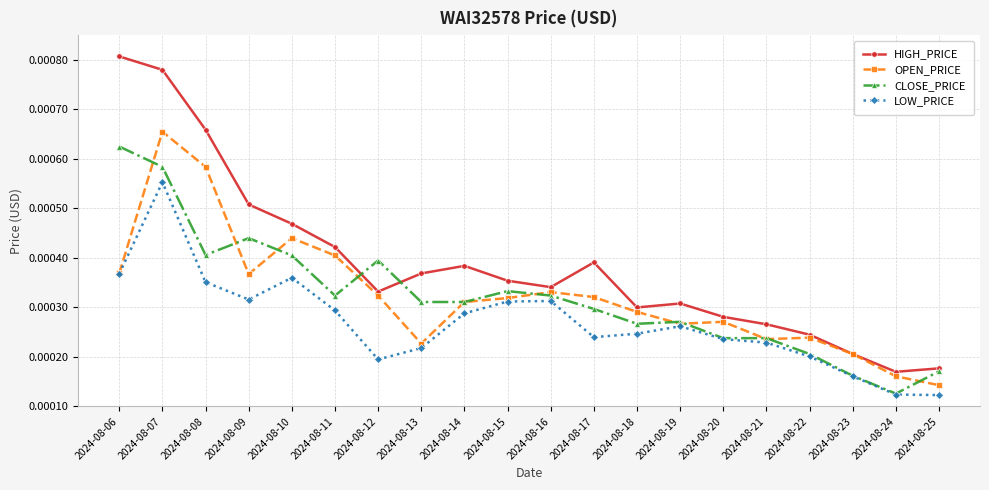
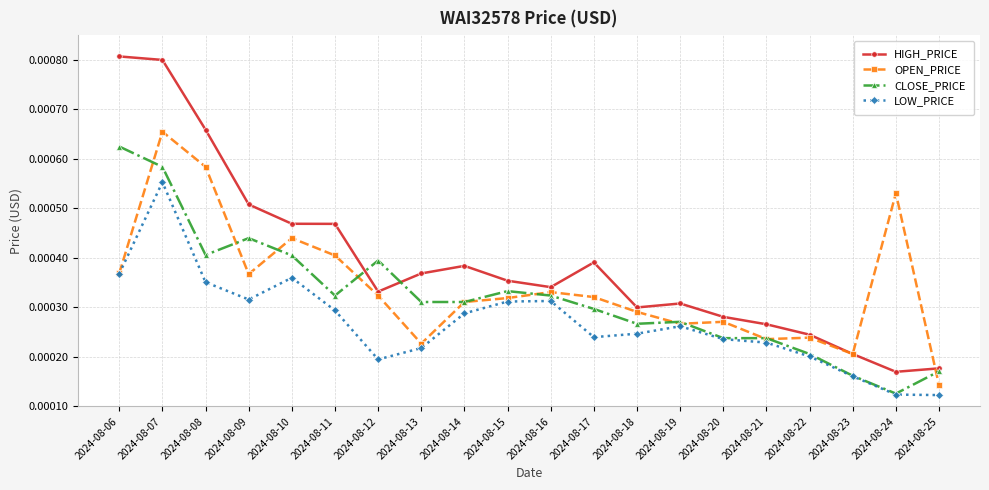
HIGH_PRICE, 2024-08-07: 0.00078 -> 0.00080
HIGH_PRICE, 2024-08-11: 0.00042 -> 0.00047
OPEN_PRICE, 2024-08-24: 0.00016 -> 0.00053
